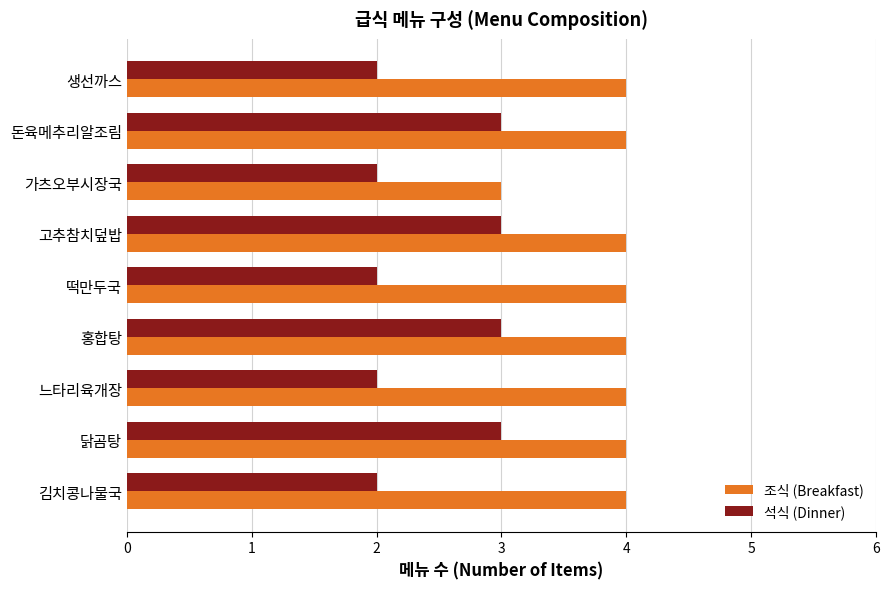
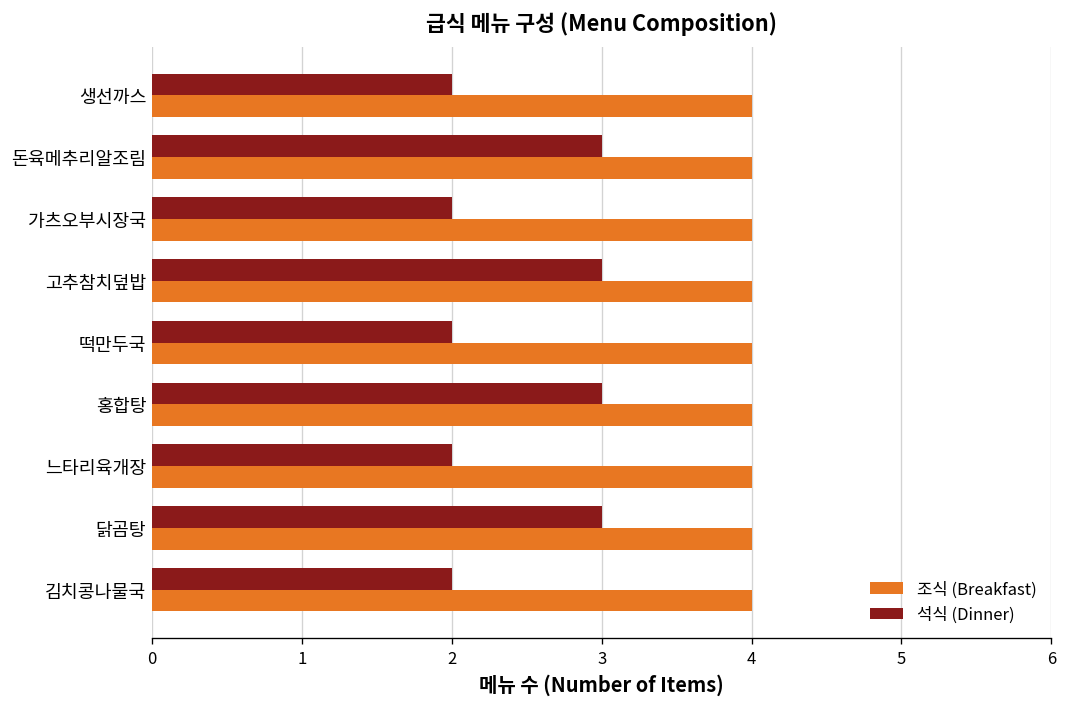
조식 (Breakfast), 가츠오부시장국: 3 -> 4
